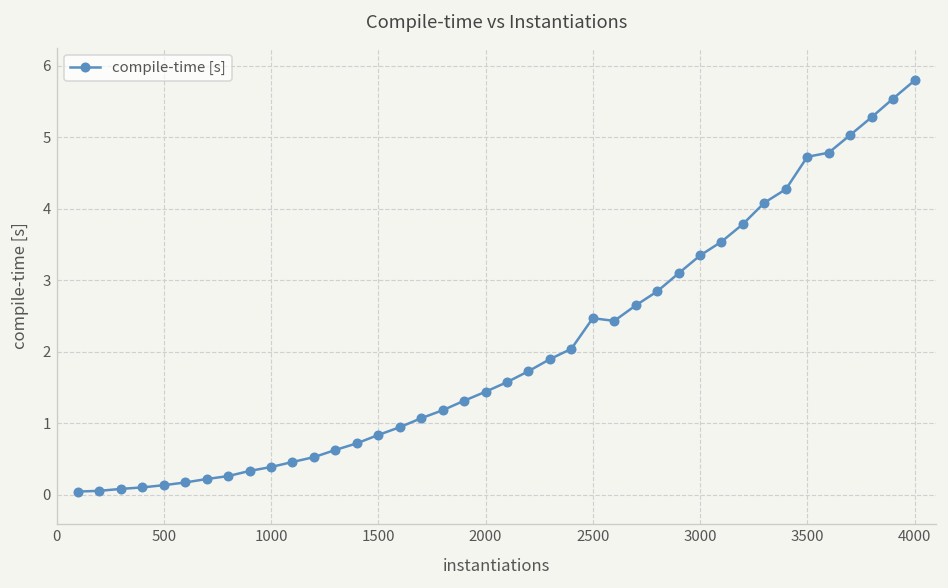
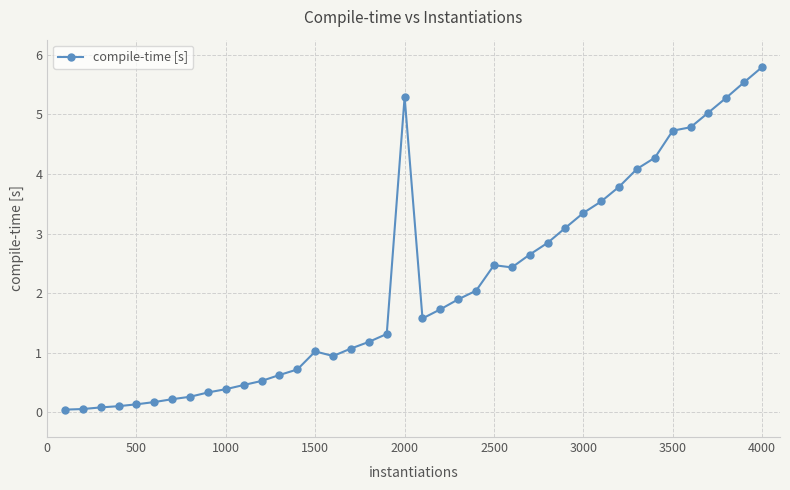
1500: 0.8 -> 1.0
2000: 1.4 -> 5.3
